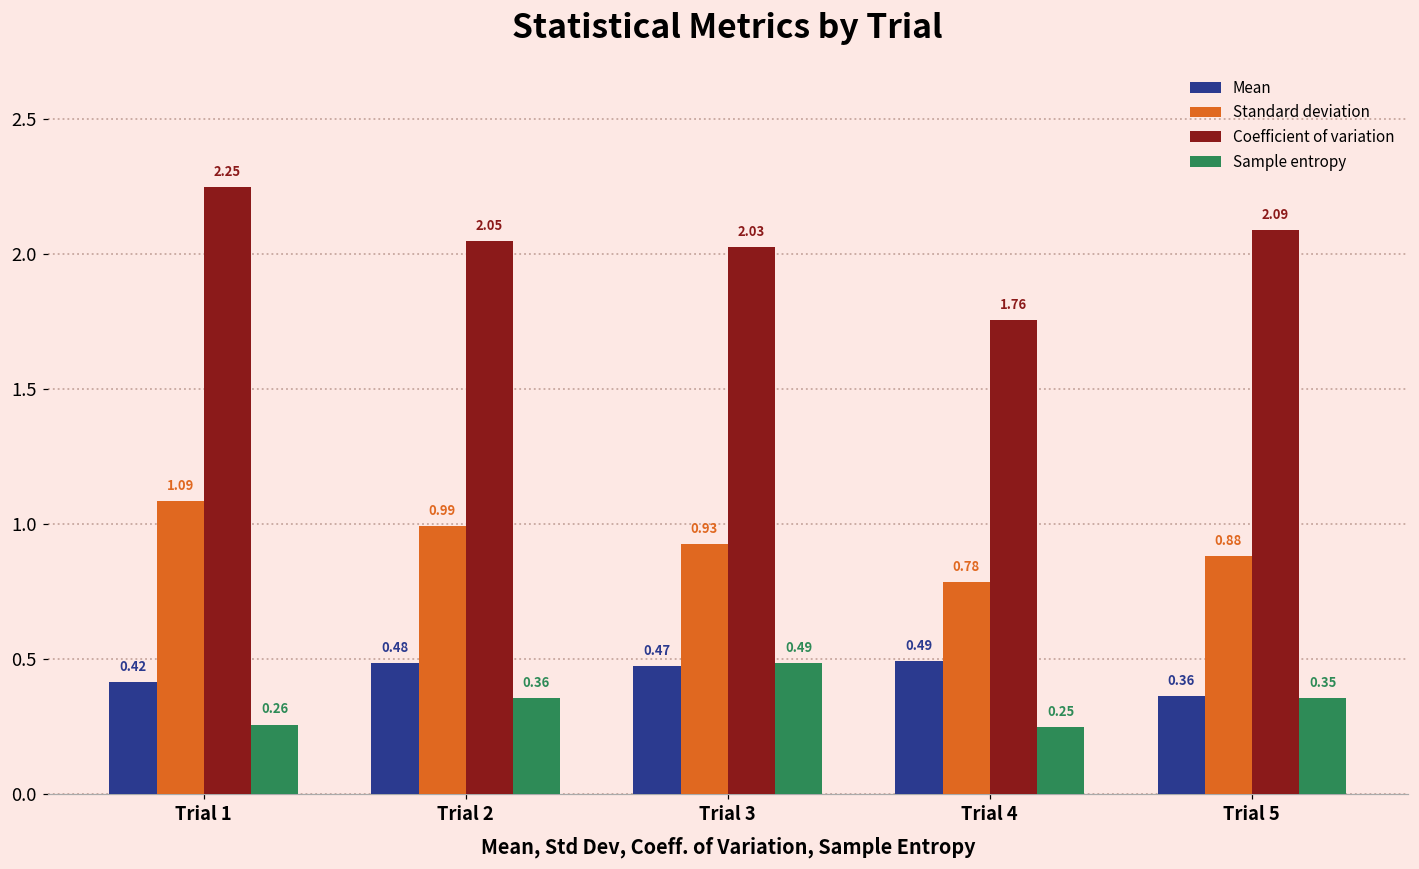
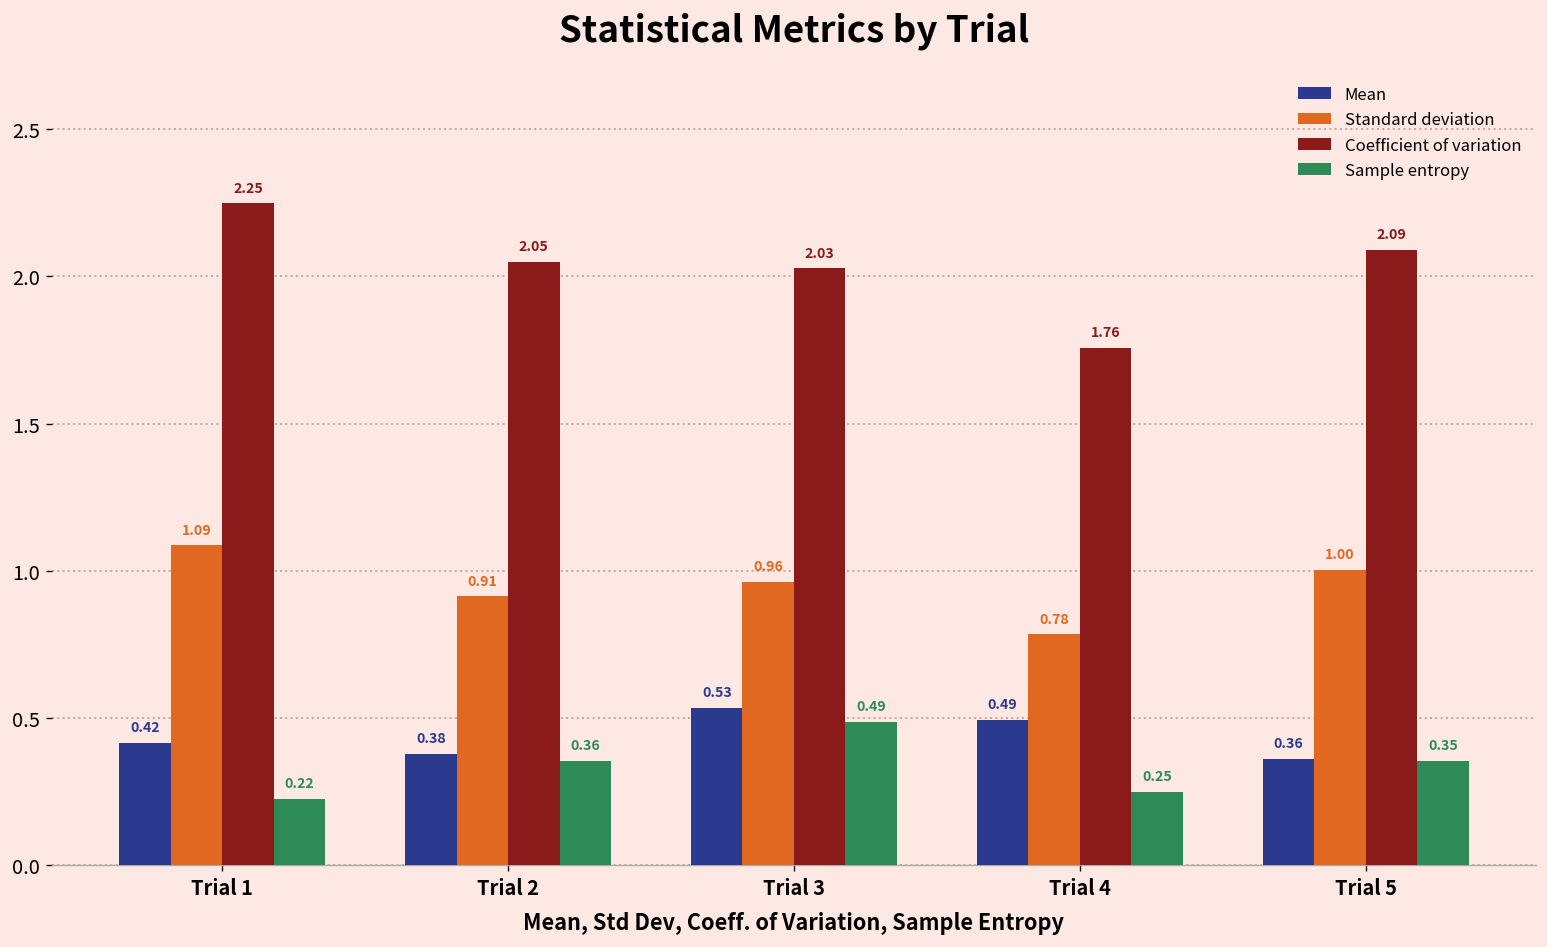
Sample entropy, Trial 1: 0.26 -> 0.22
Mean, Trial 2: 0.48 -> 0.38
Standard deviation, Trial 2: 0.99 -> 0.91
Mean, Trial 3: 0.47 -> 0.53
Standard deviation, Trial 3: 0.93 -> 0.96
Standard deviation, Trial 5: 0.88 -> 1.00
